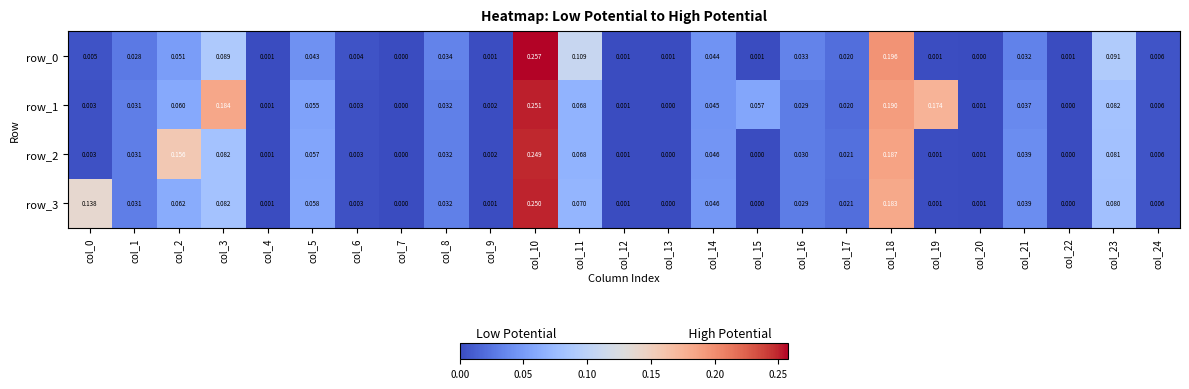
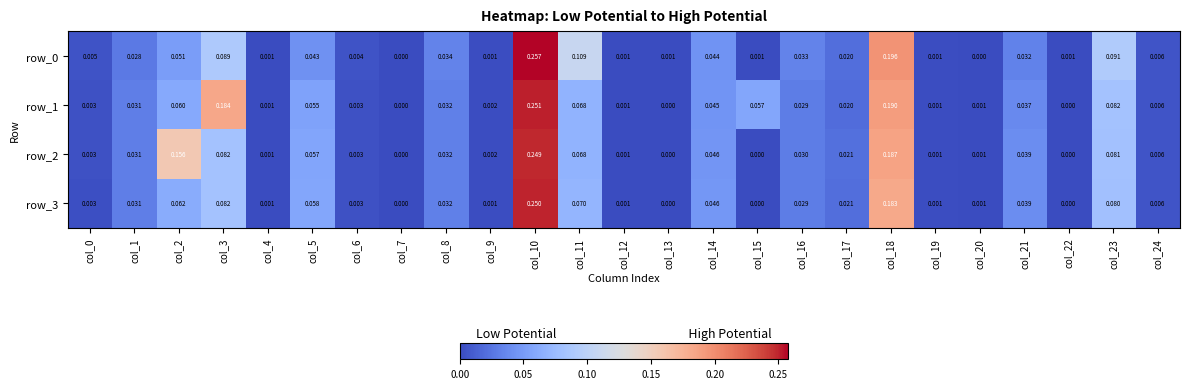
row_1, col_19: 0.174 -> 0.001
row_3, col_0: 0.138 -> 0.003
